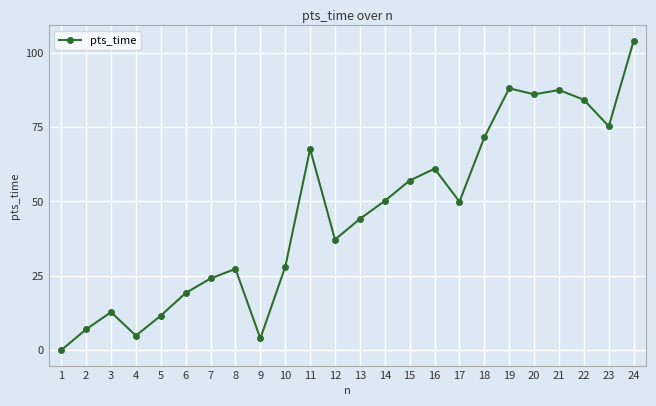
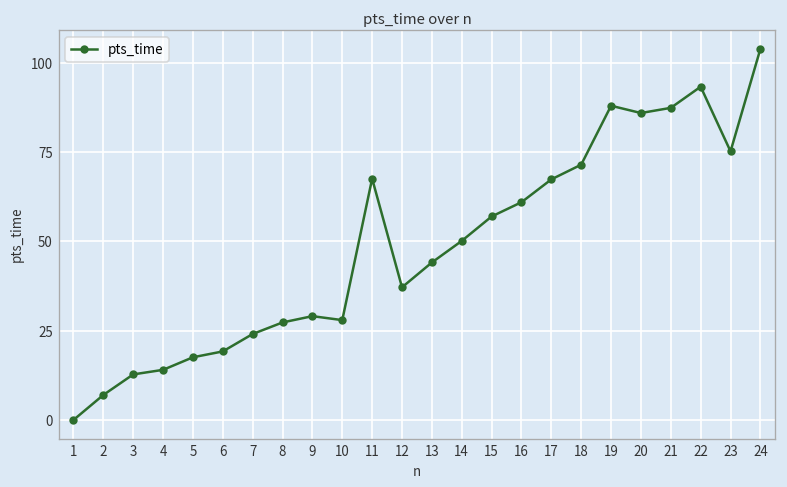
4: 5 -> 14
5: 12 -> 18
9: 4 -> 29
17: 50 -> 67
22: 84 -> 93
